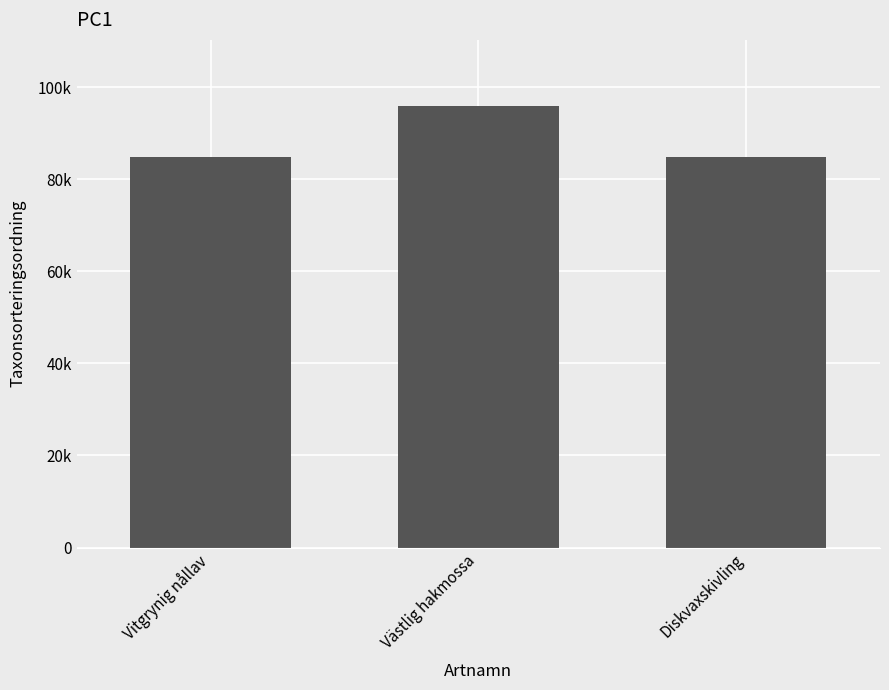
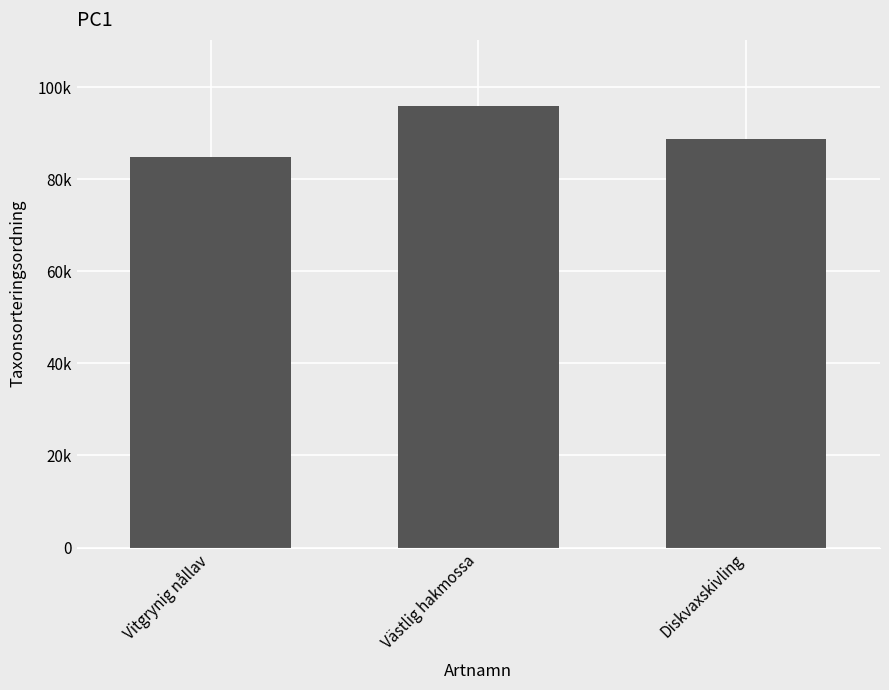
Diskvaxskivling: 85000 -> 89000
